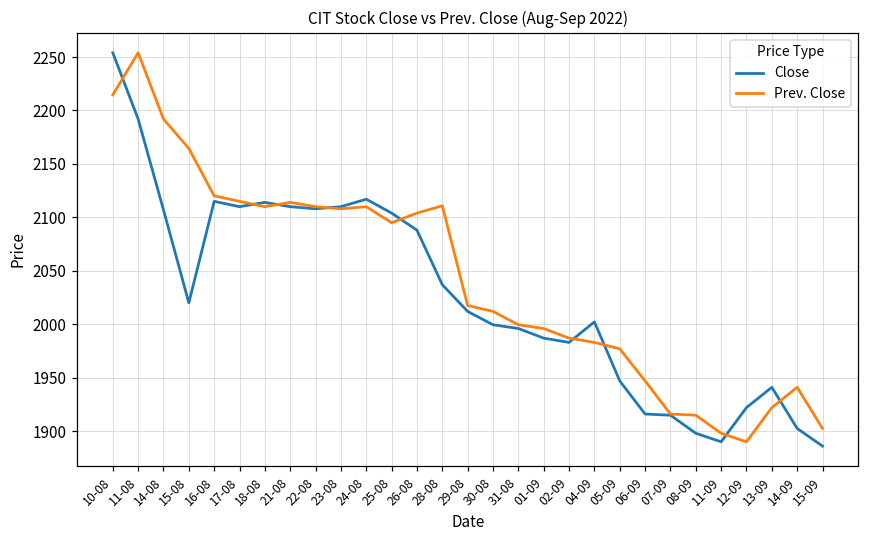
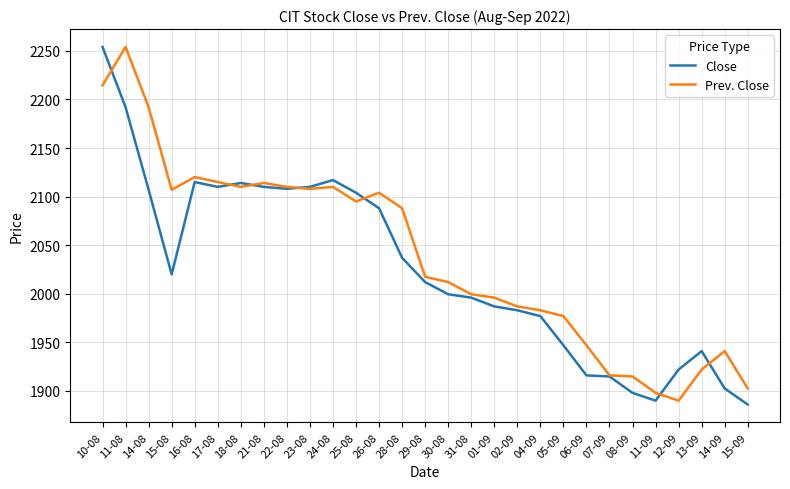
Prev. Close, 15-08: 2160 -> 2110
Prev. Close, 28-08: 2110 -> 2090
Close, 04-09: 2000 -> 1980
